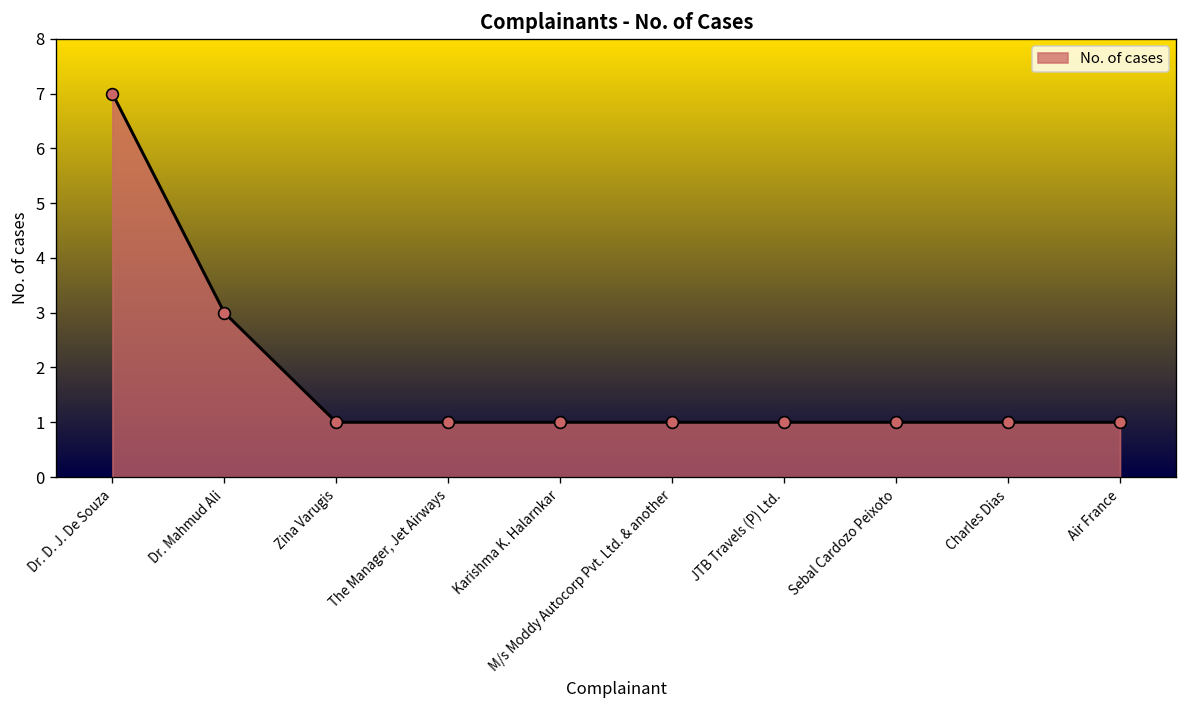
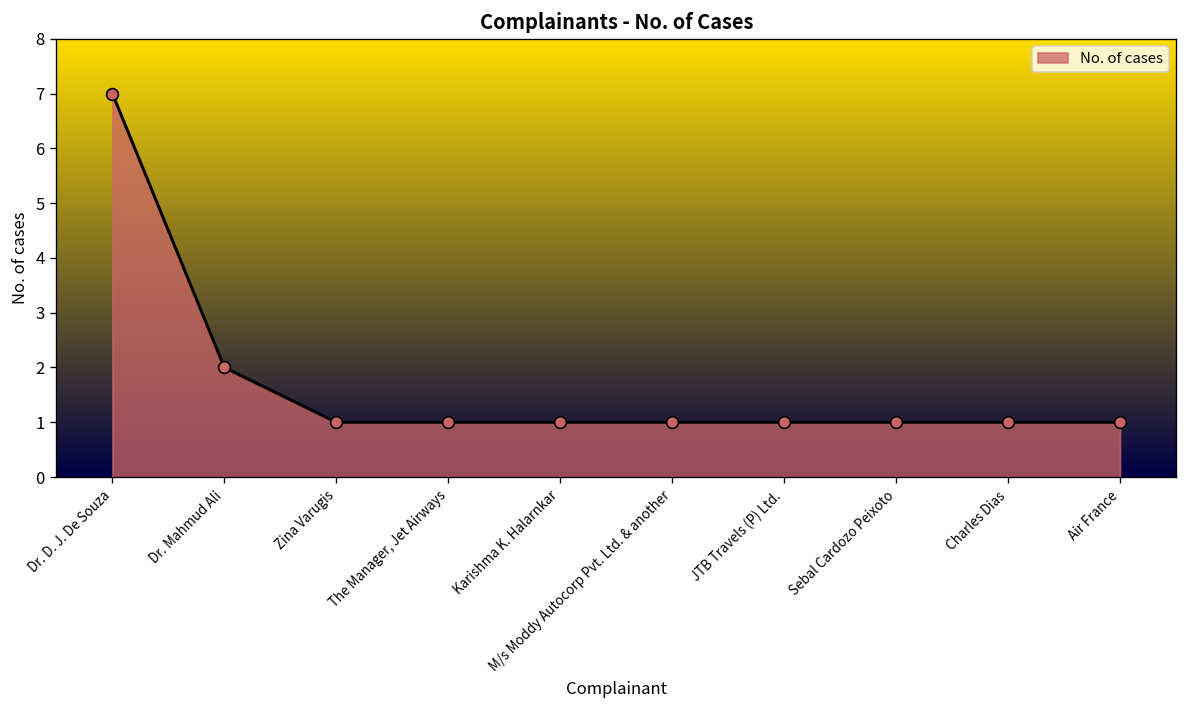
Dr. Mahmud Ali: 3 -> 2
